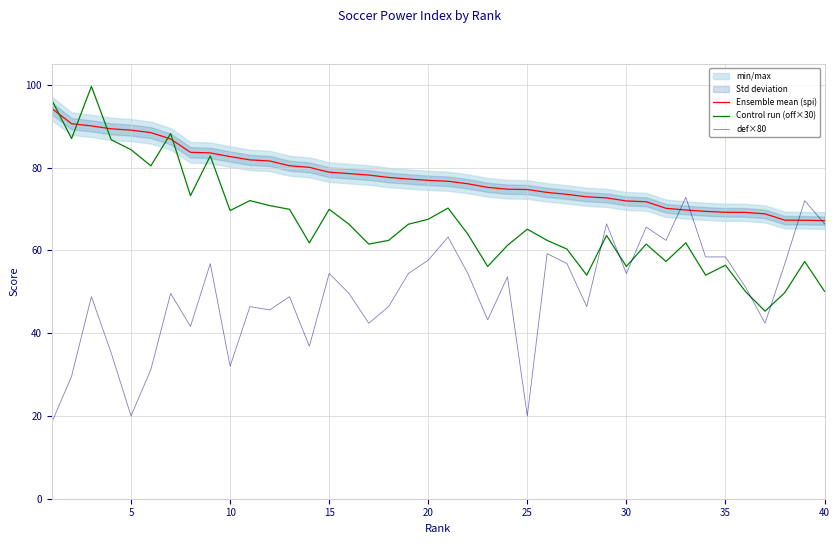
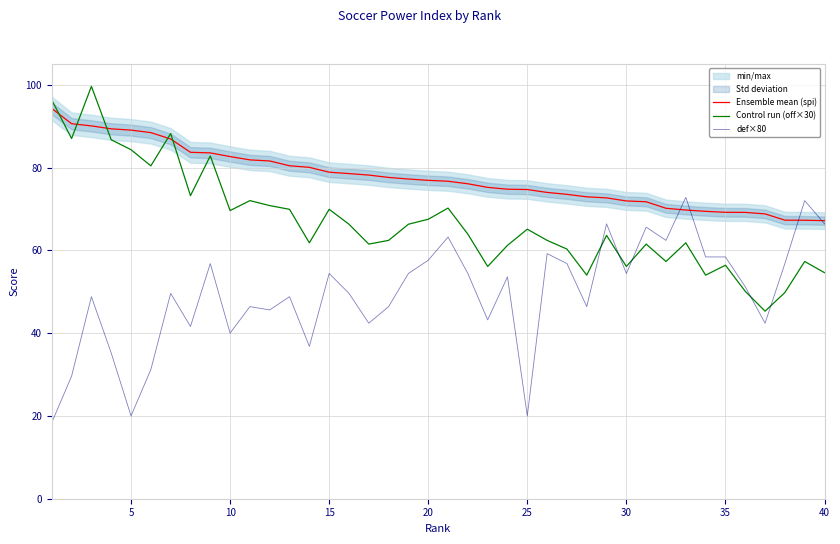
def×80, 10: 32 -> 40
Control run (off×30), 40: 50 -> 55
